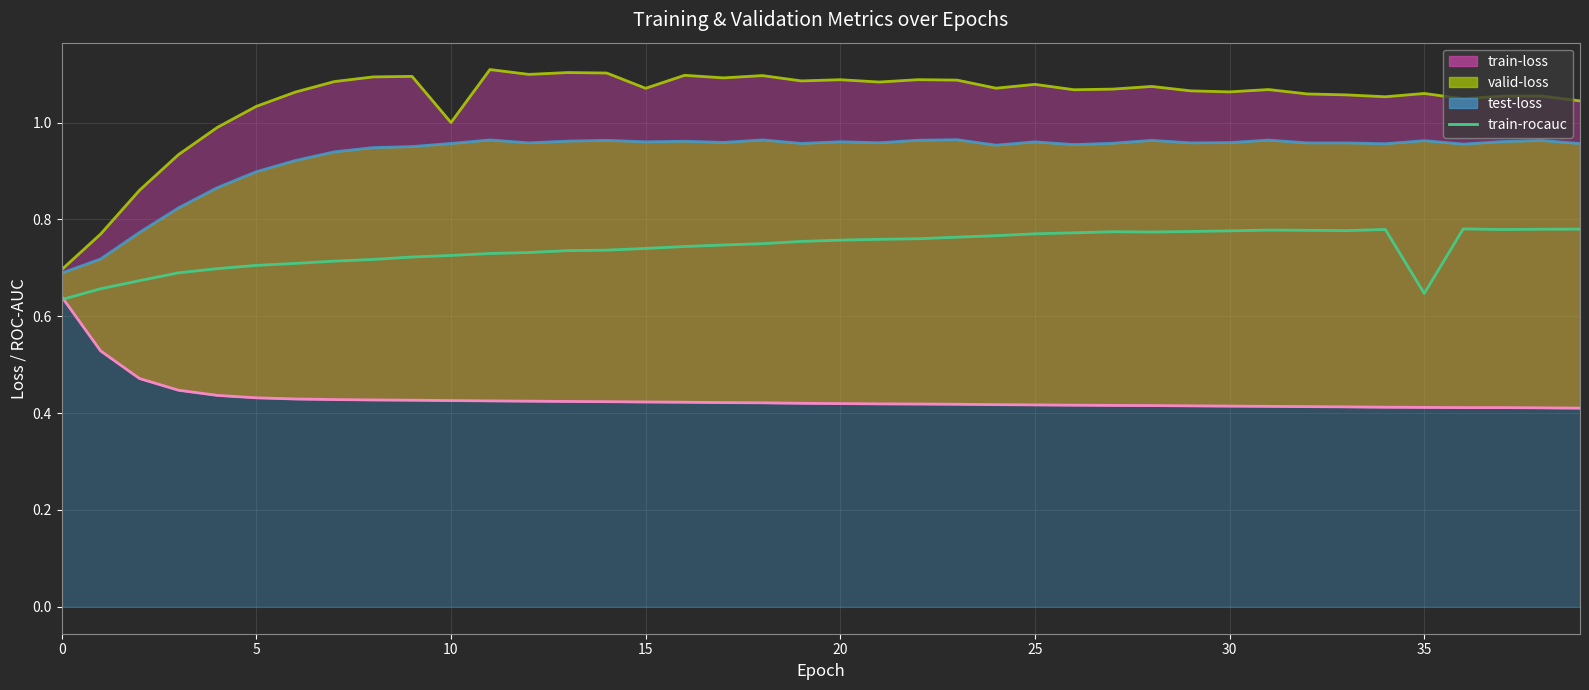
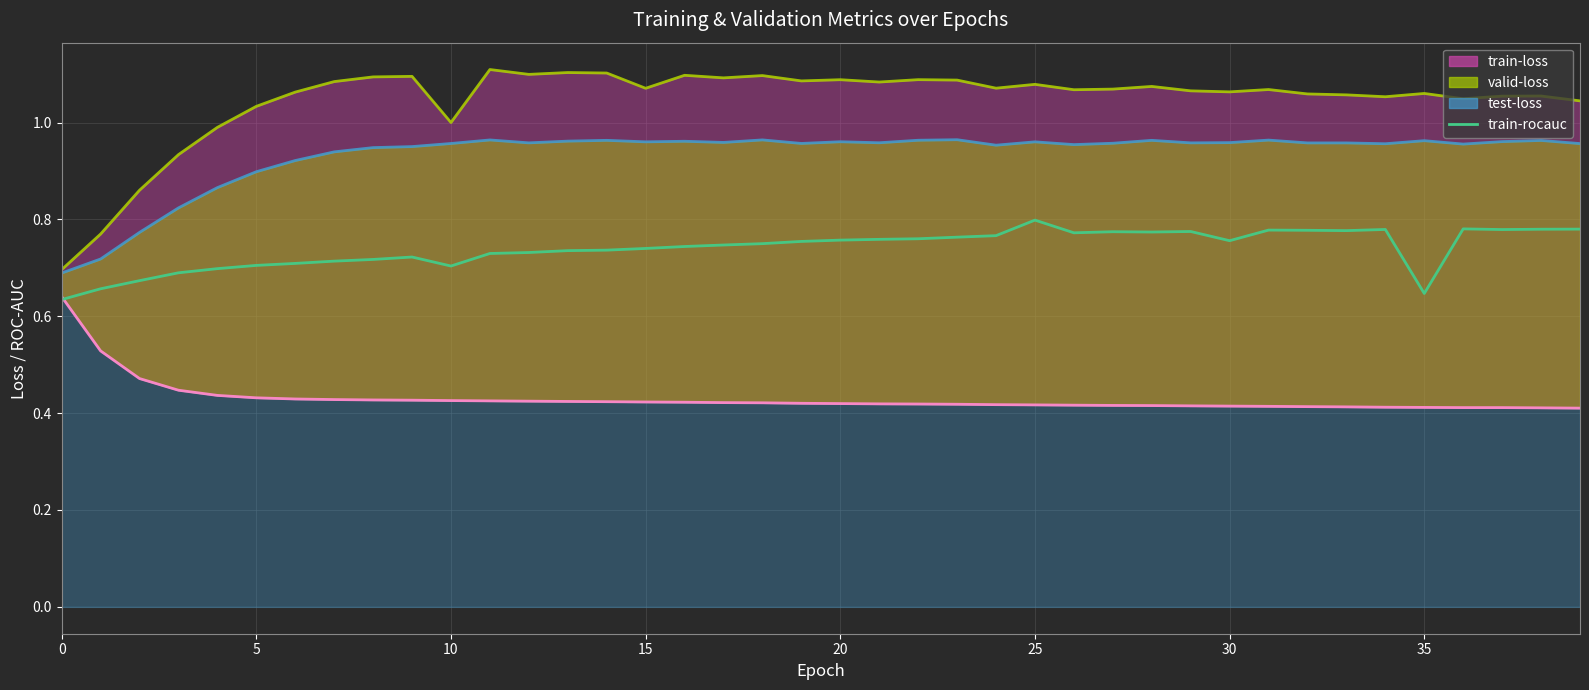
train-rocauc, 10: 0.73 -> 0.70
train-rocauc, 25: 0.77 -> 0.80
train-rocauc, 30: 0.78 -> 0.76
